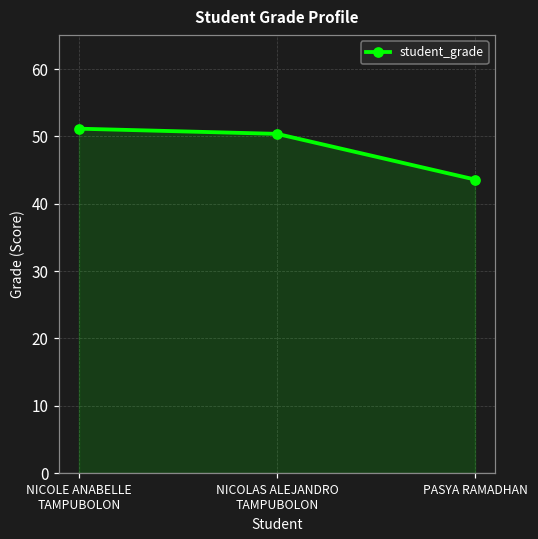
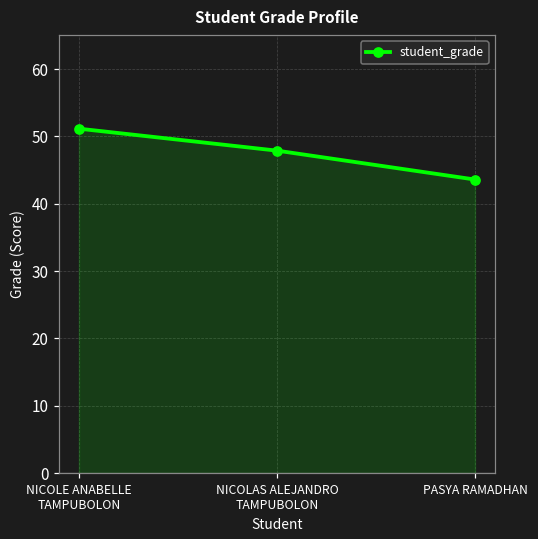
NICOLAS ALEJANDRO TAMPUBOLON: 50 -> 48
